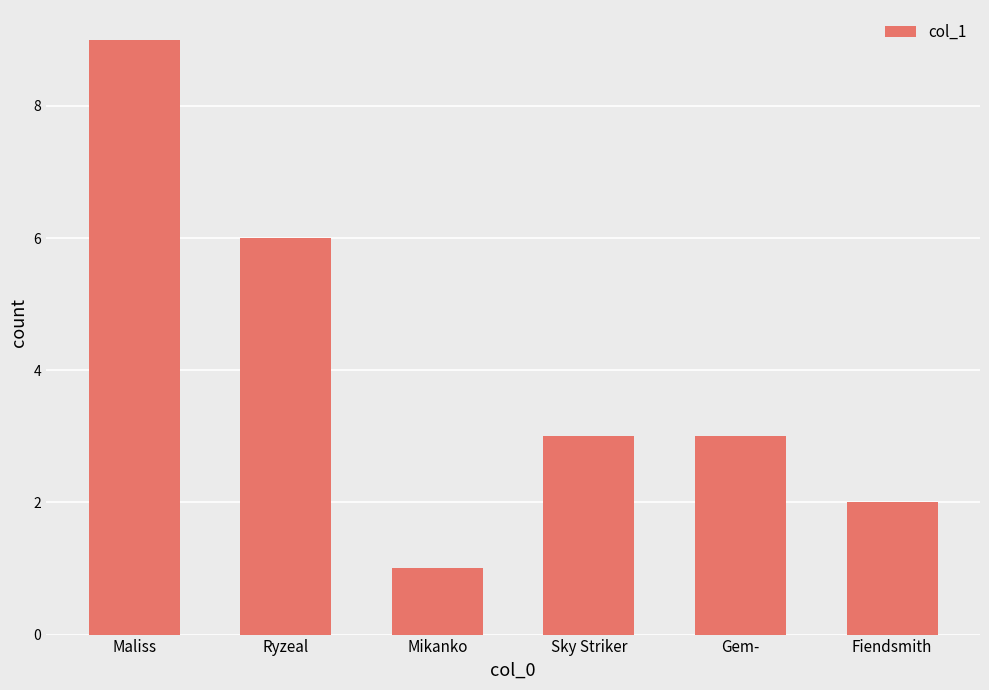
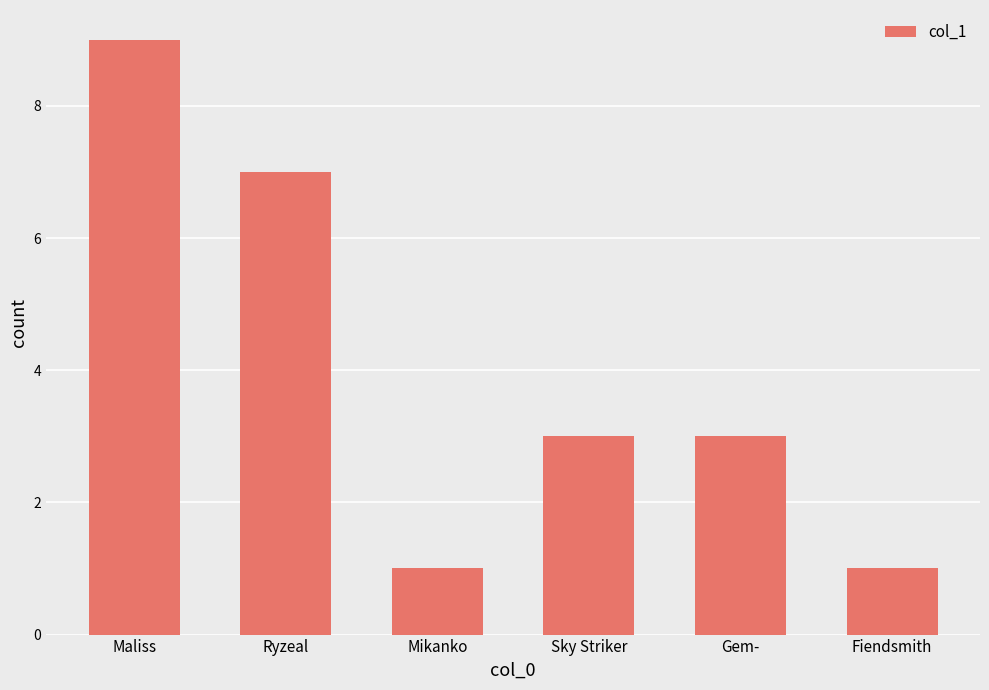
Ryzeal: 6 -> 7
Fiendsmith: 2 -> 1
